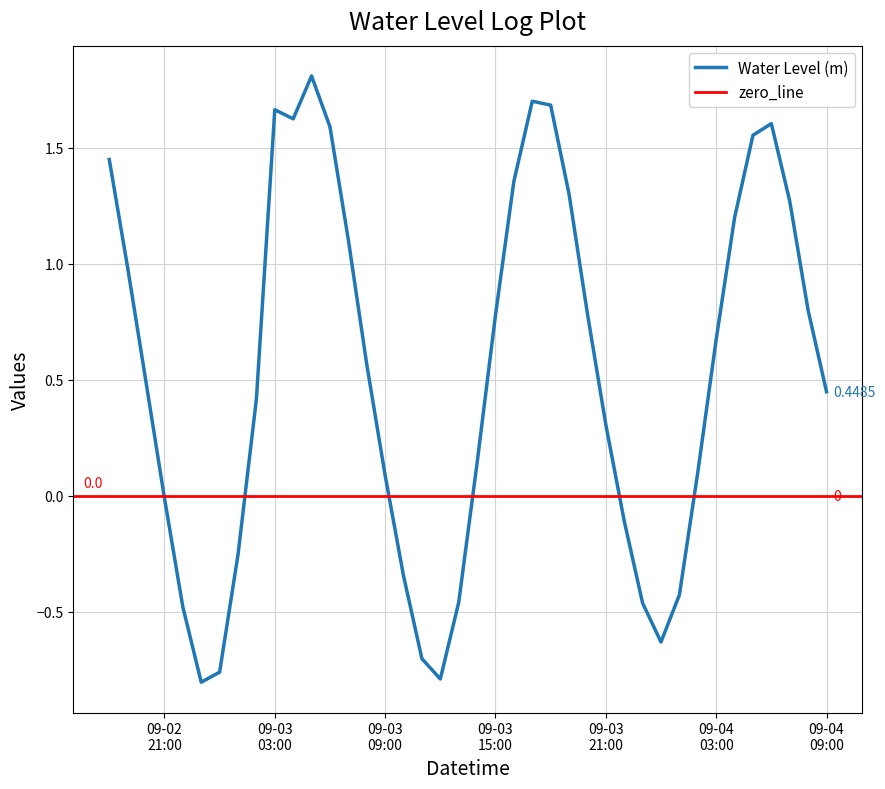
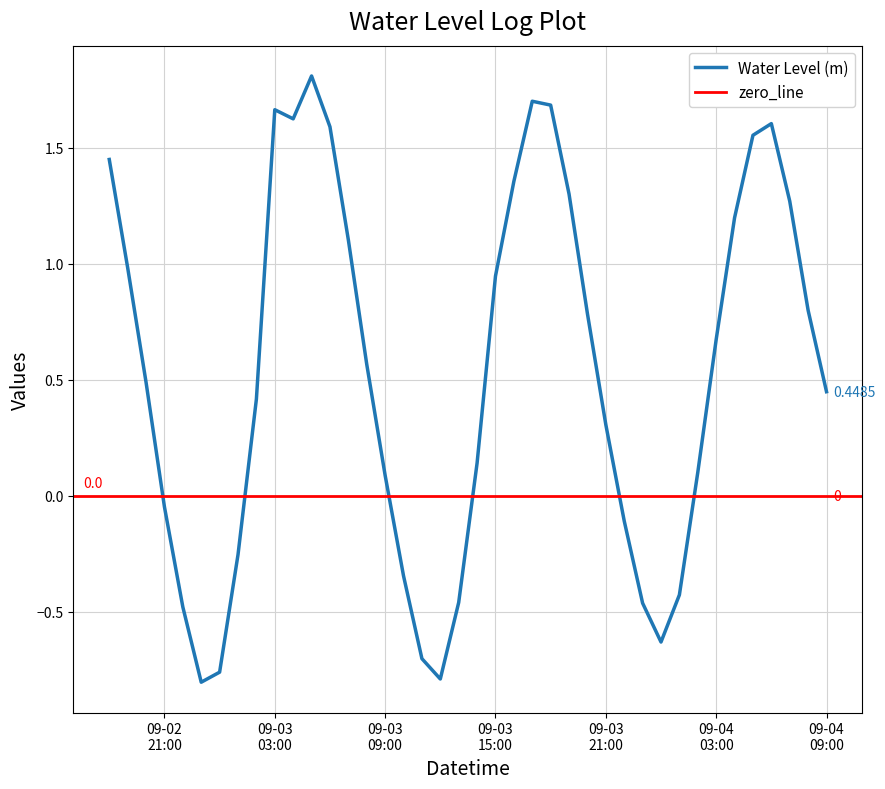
09-02 21:00: -0.01 -> -0.05
09-03 15:00: 0.78 -> 0.95
